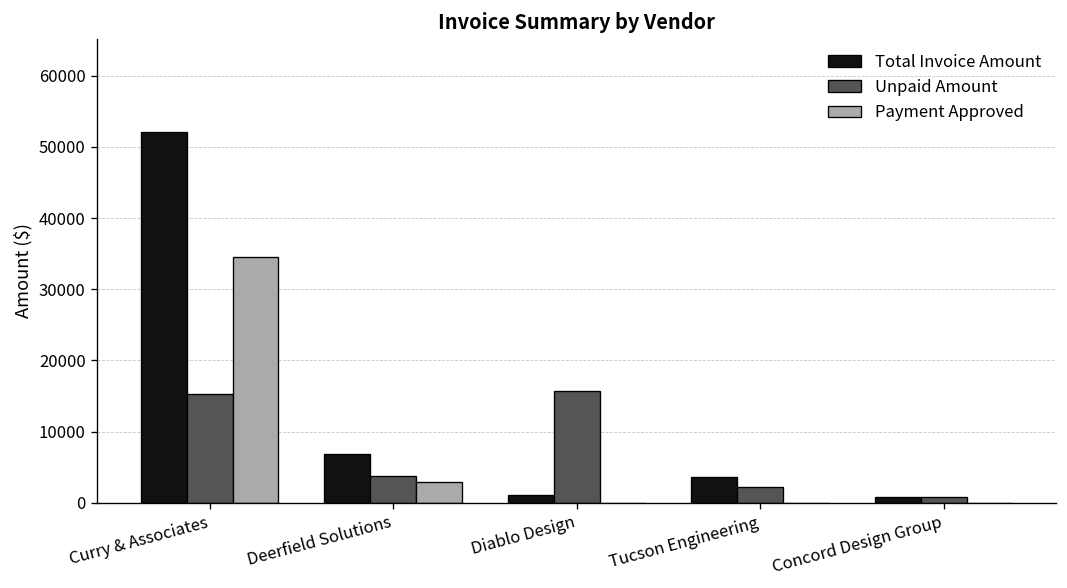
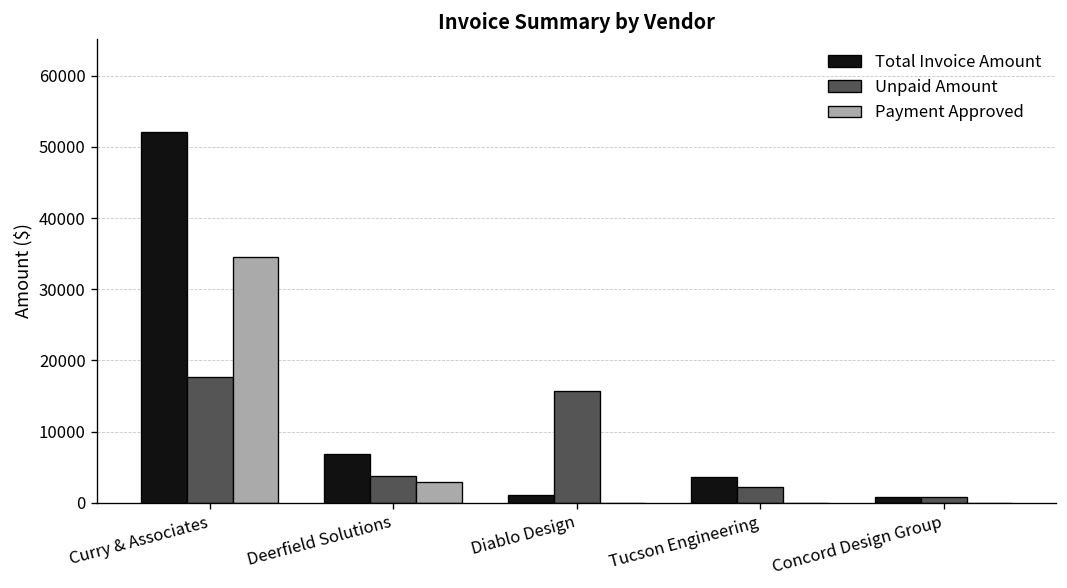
Unpaid Amount, Curry & Associates: 15000 -> 18000
